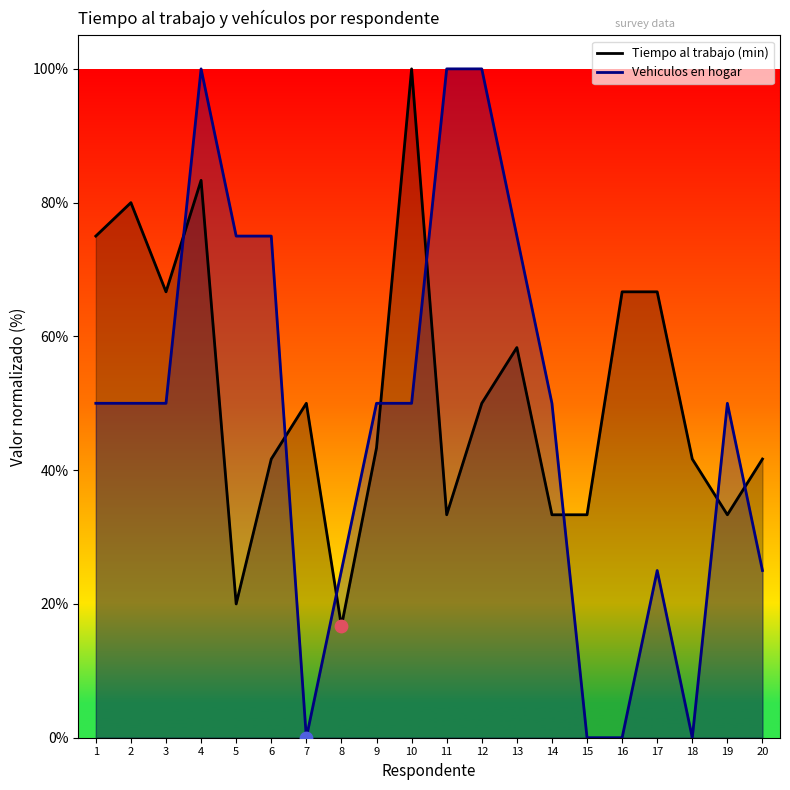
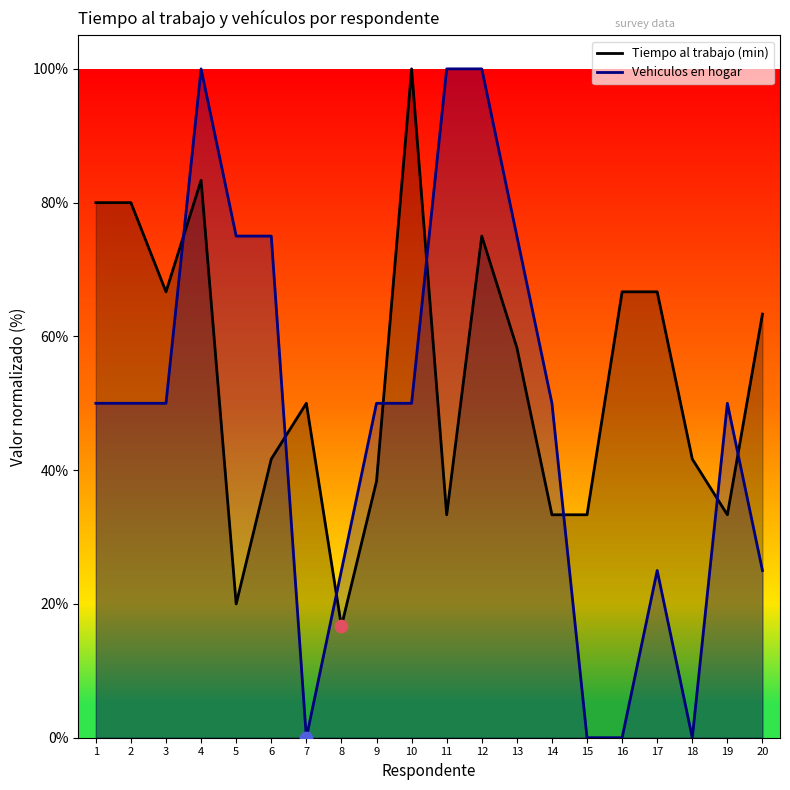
Tiempo al trabajo (min), 1: 75% -> 80%
Tiempo al trabajo (min), 9: 43% -> 38%
Tiempo al trabajo (min), 12: 50% -> 75%
Tiempo al trabajo (min), 20: 42% -> 63%
